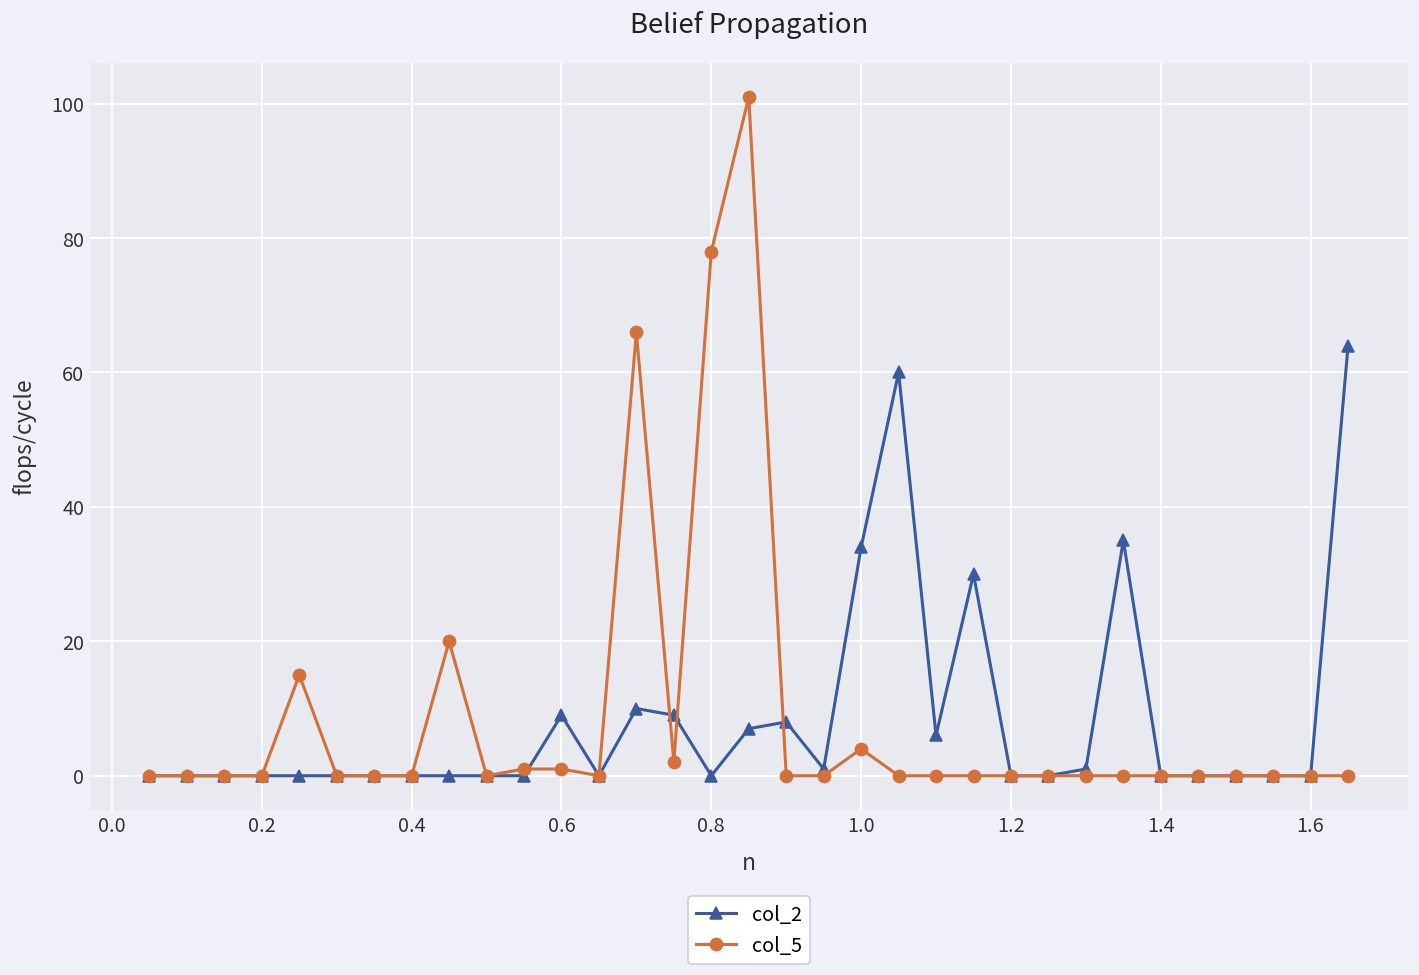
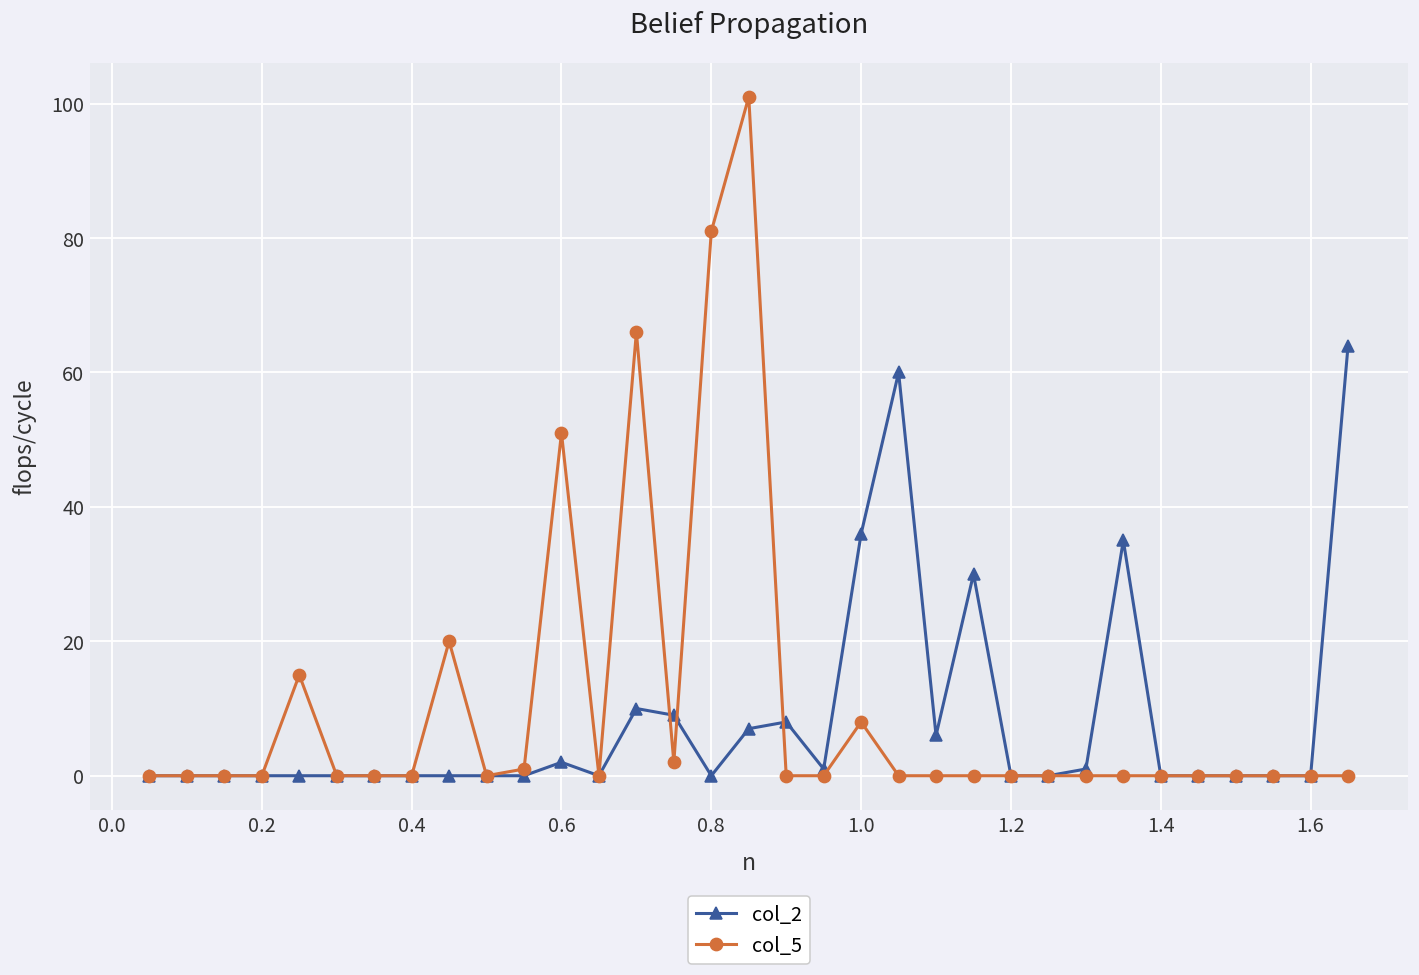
col_2, 0.6: 9 -> 2
col_5, 0.6: 1 -> 51
col_5, 0.8: 78 -> 81
col_2, 1.0: 34 -> 36
col_5, 1.0: 4 -> 8
